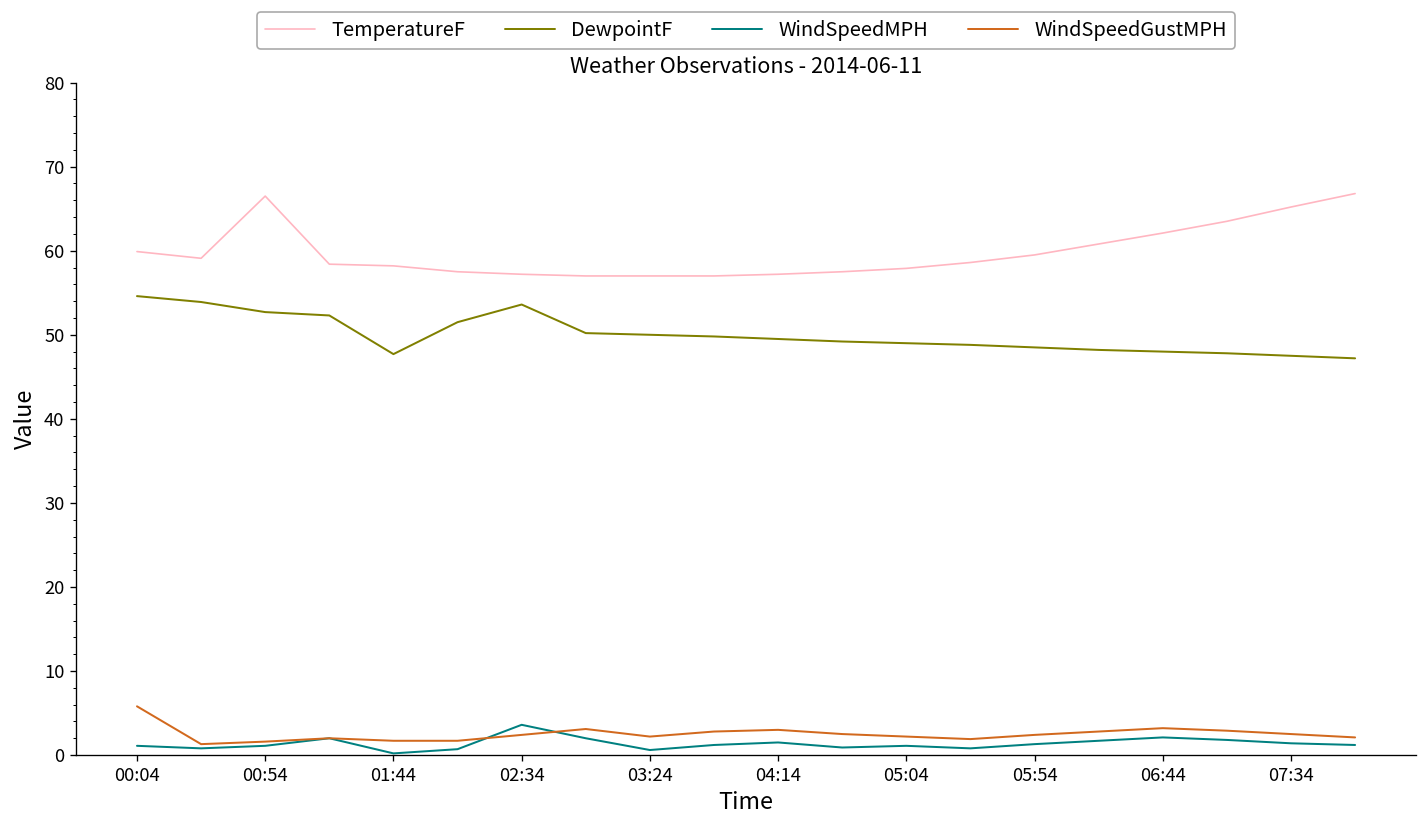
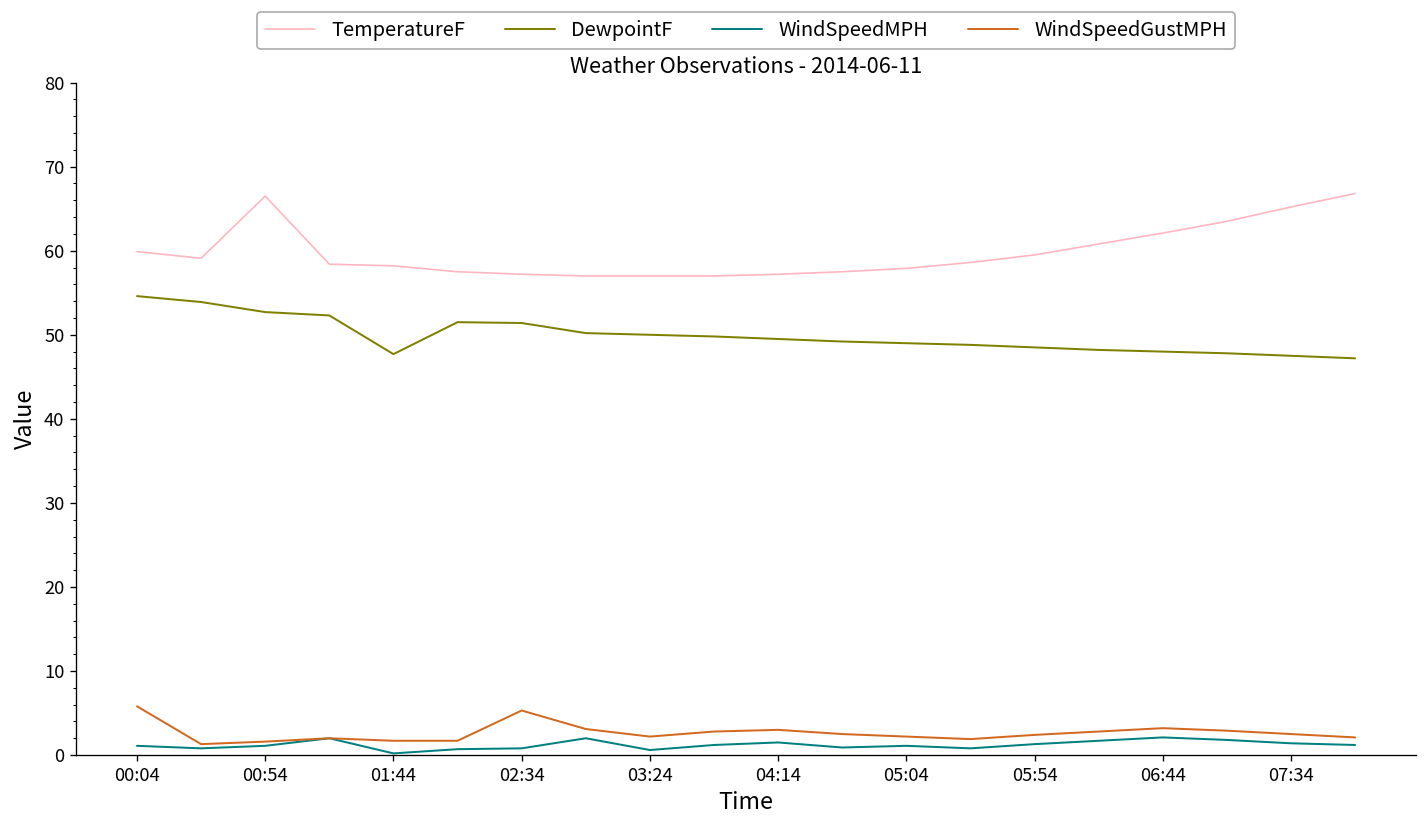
DewpointF, 02:34: 54 -> 51
WindSpeedMPH, 02:34: 4 -> 1
WindSpeedGustMPH, 02:34: 2 -> 5
